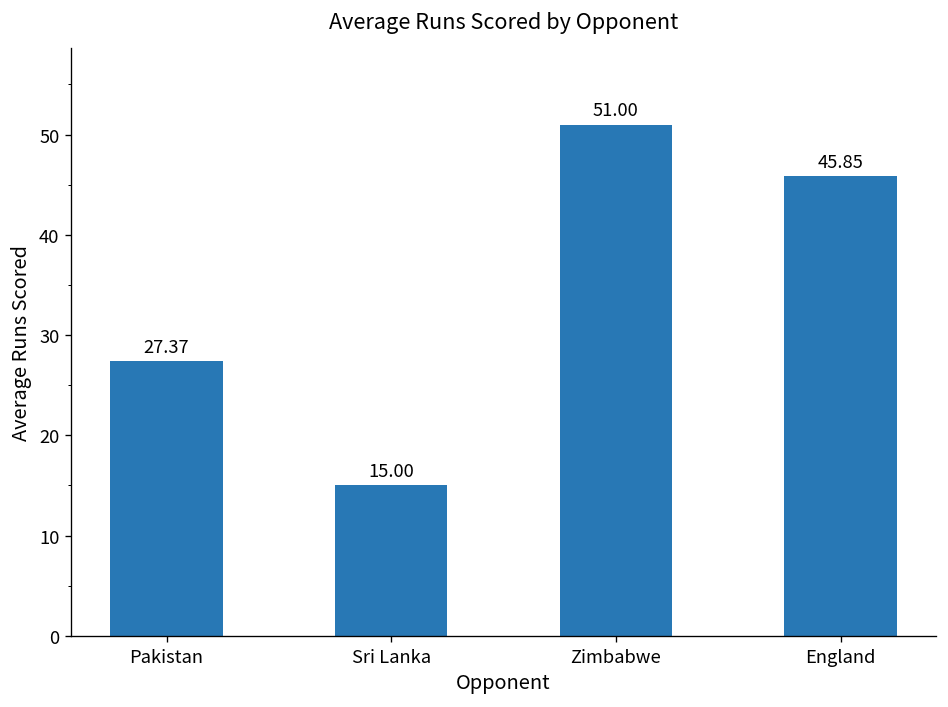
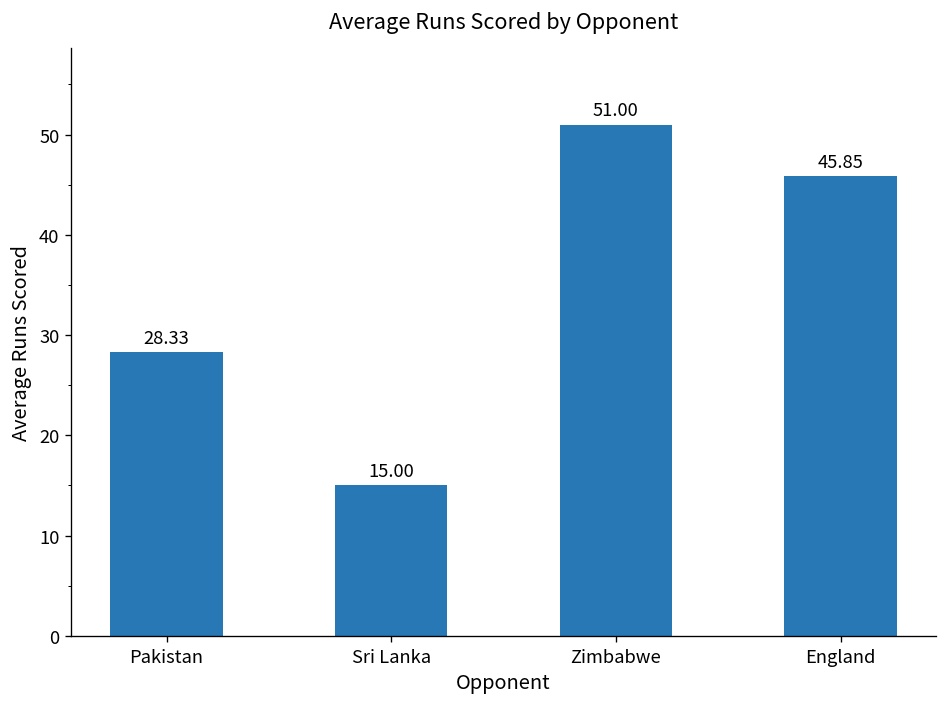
Pakistan: 27.37 -> 28.33
